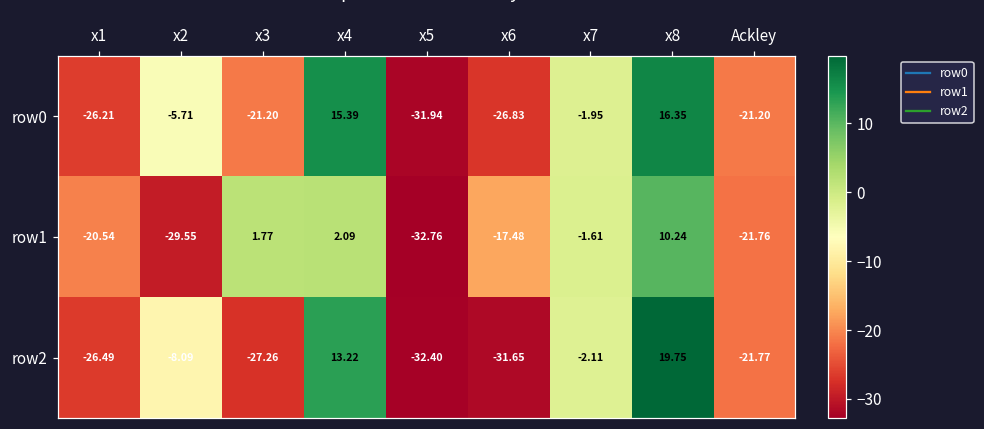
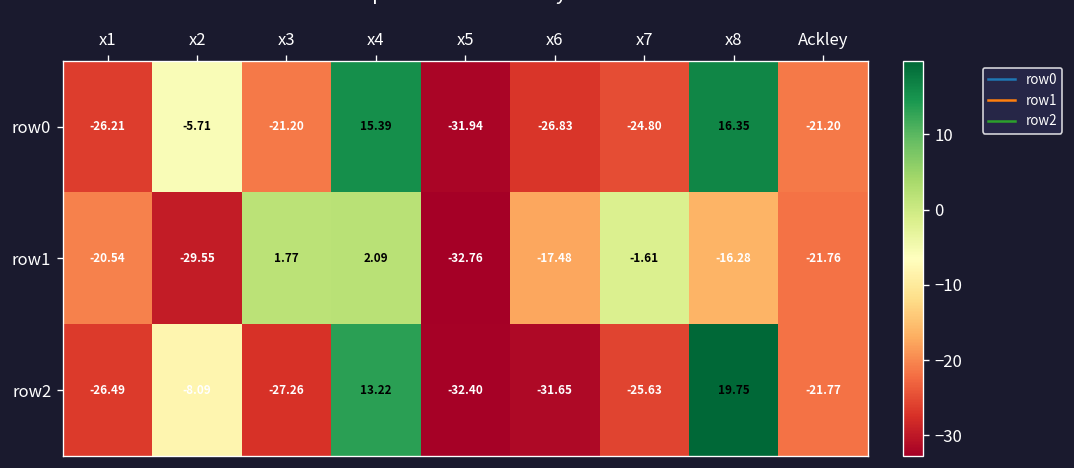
row0, x7: -1.95 -> -24.80
row1, x8: 10.24 -> -16.28
row2, x7: -2.11 -> -25.63
